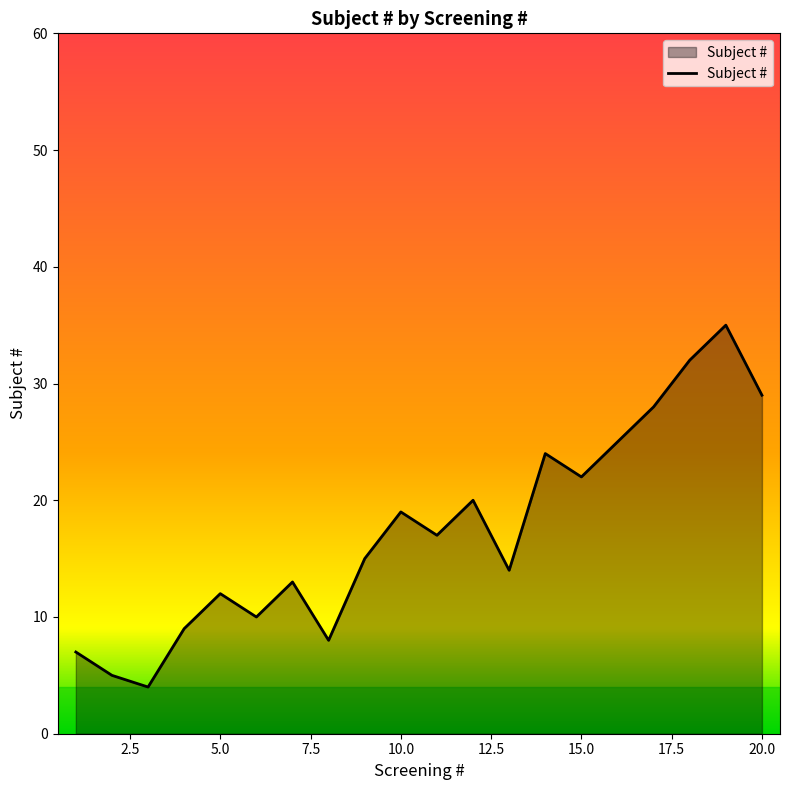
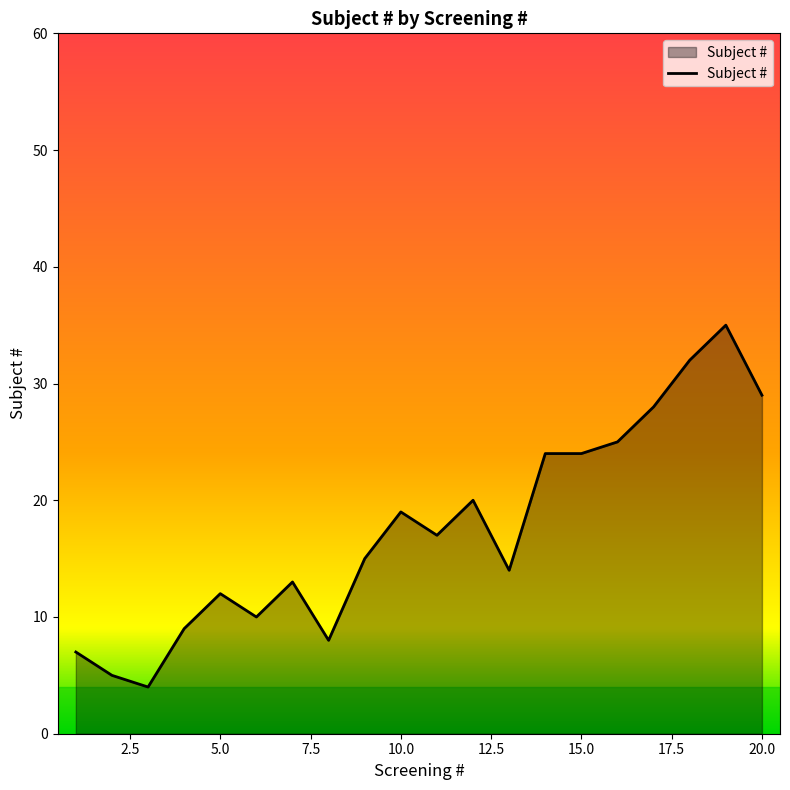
15.0: 22 -> 24
